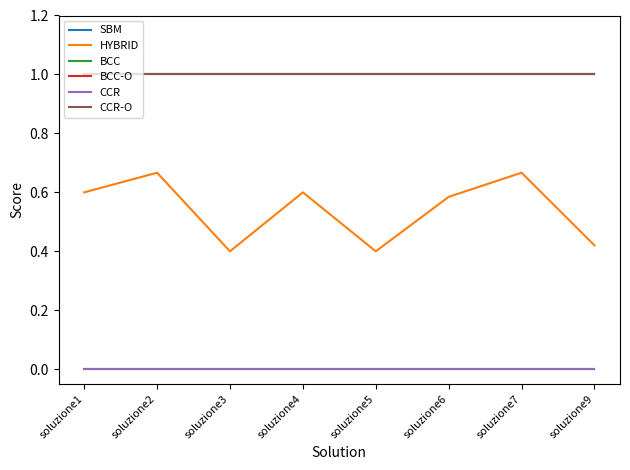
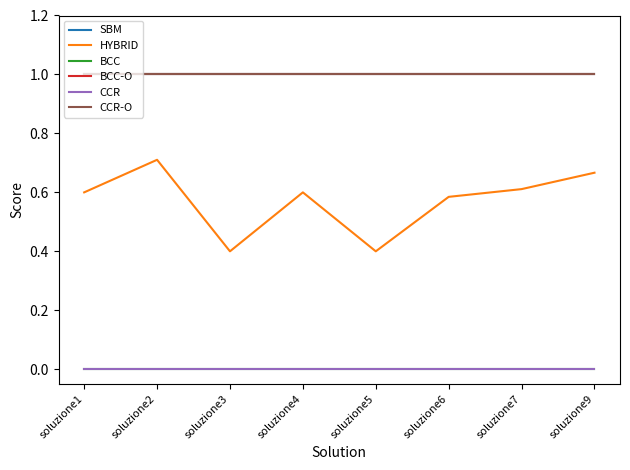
HYBRID, soluzione2: 0.67 -> 0.71
HYBRID, soluzione7: 0.67 -> 0.61
HYBRID, soluzione9: 0.42 -> 0.67
